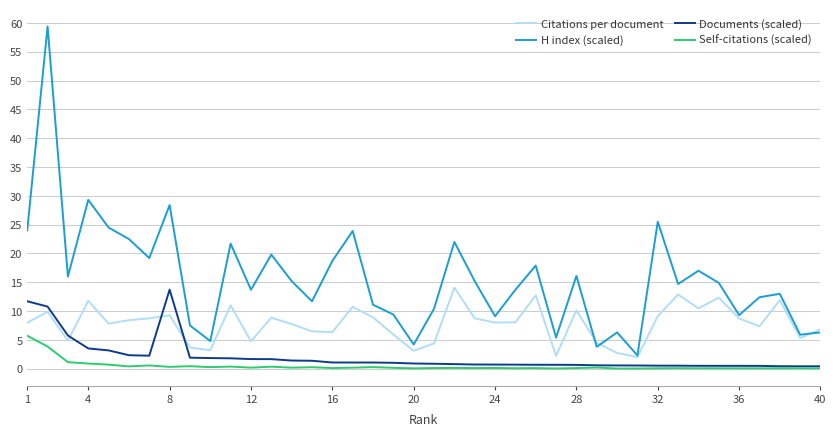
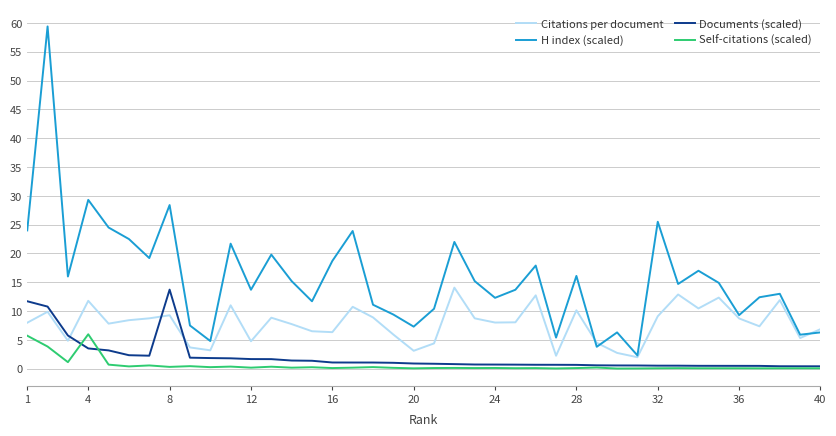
Self-citations (scaled), 4: 1 -> 6
H index (scaled), 20: 4 -> 7
H index (scaled), 24: 9 -> 12
